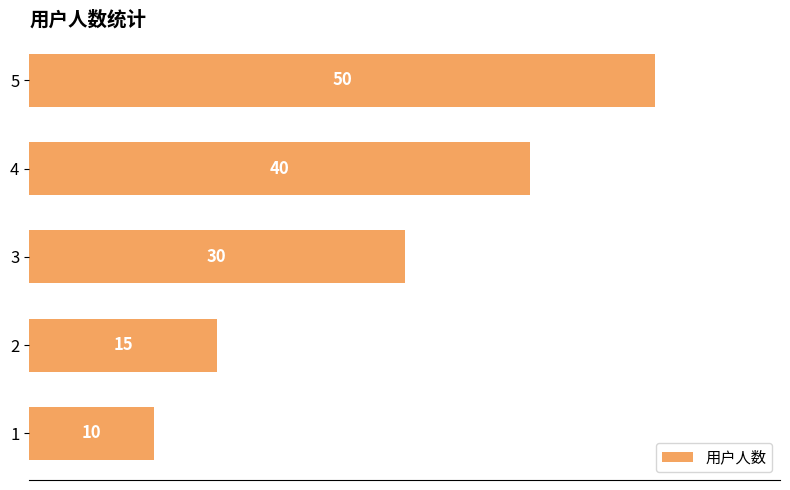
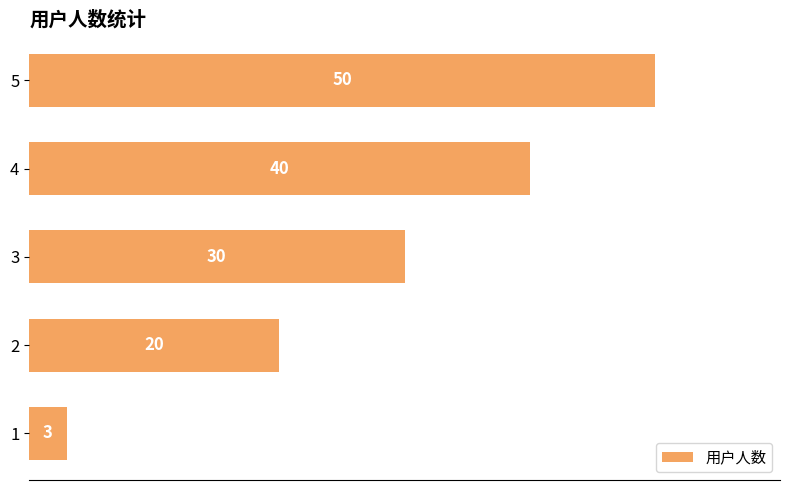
2: 15 -> 20
1: 10 -> 3
